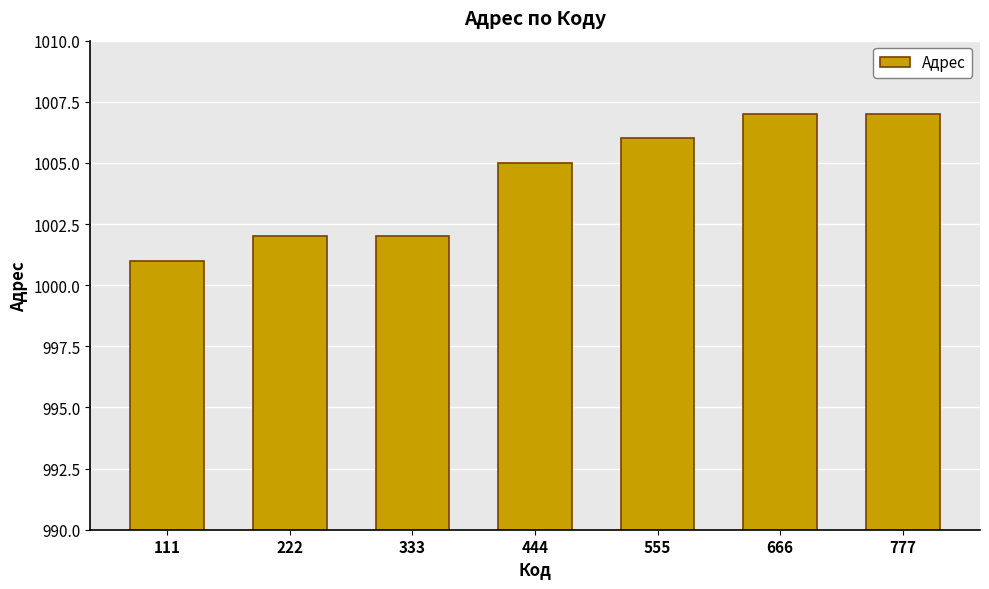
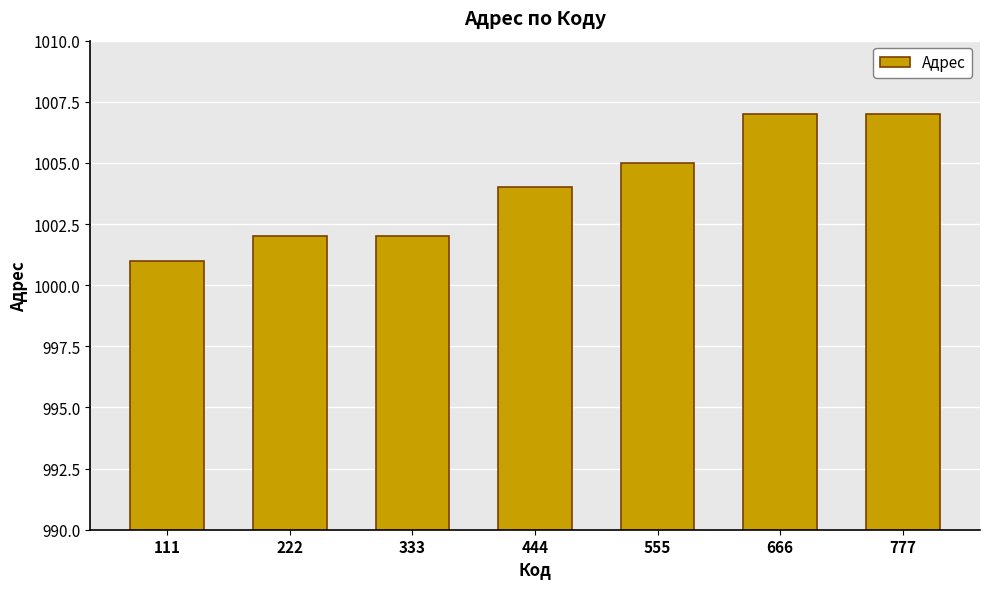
444: 1005 -> 1004
555: 1006 -> 1005
